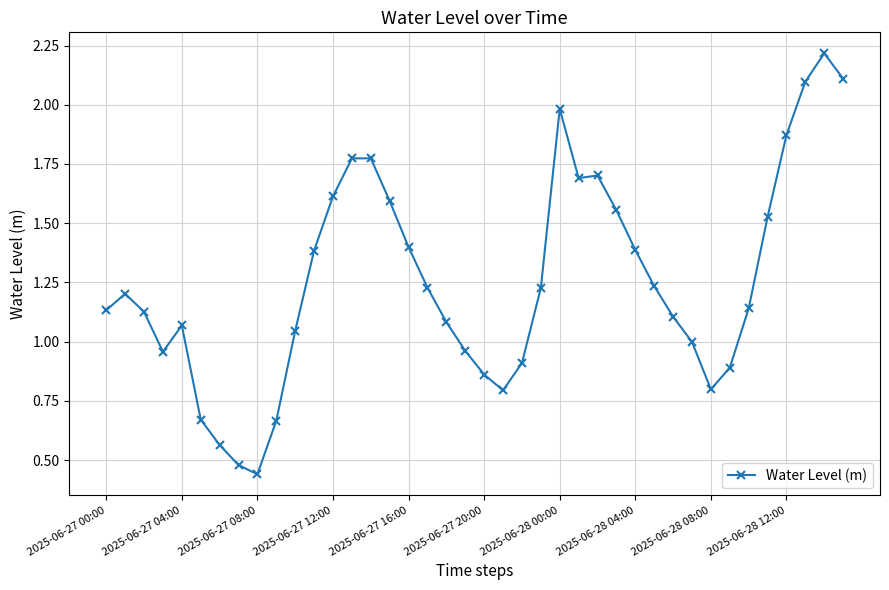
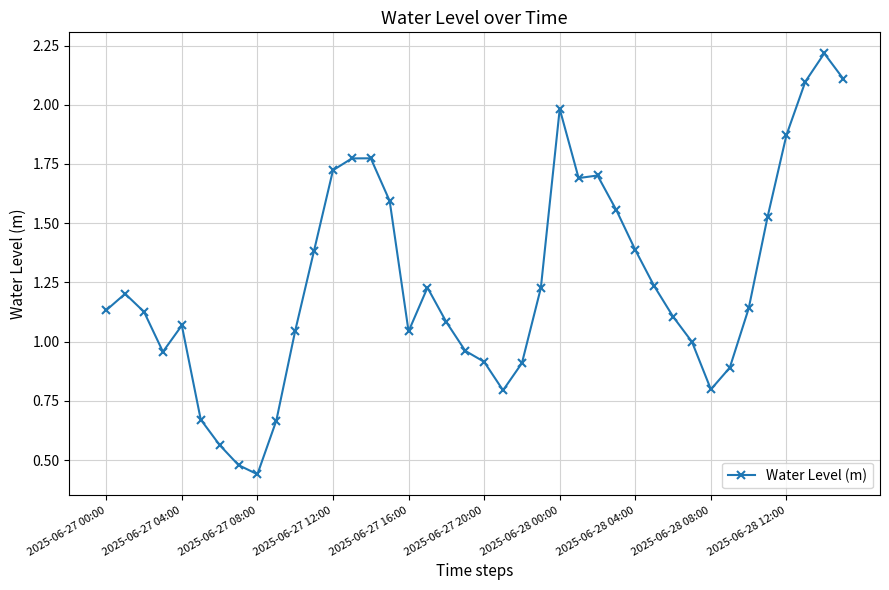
2025-06-27 12:00: 1.61 -> 1.72
2025-06-27 16:00: 1.40 -> 1.04
2025-06-27 20:00: 0.86 -> 0.92
